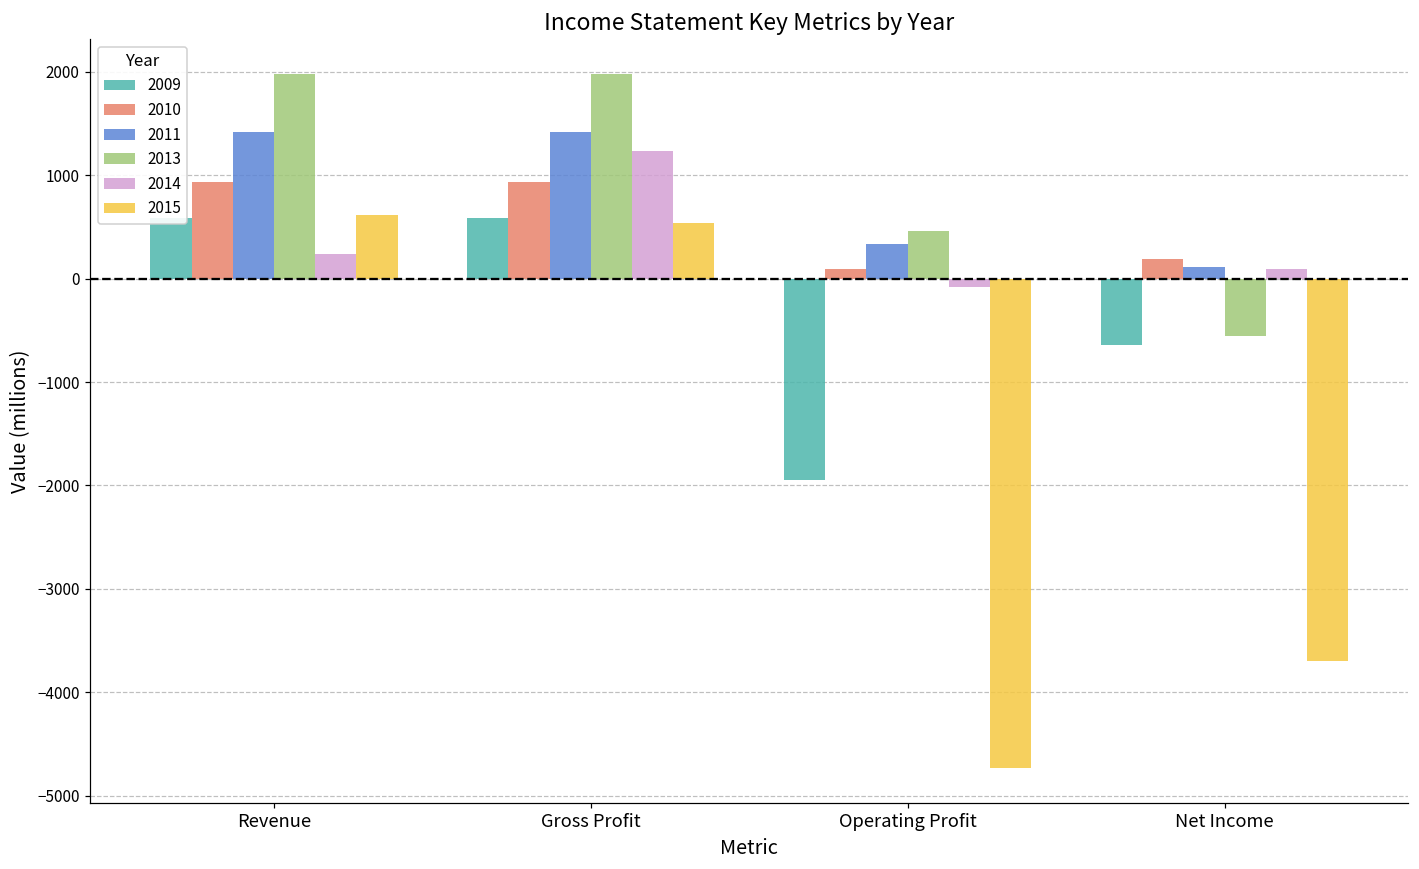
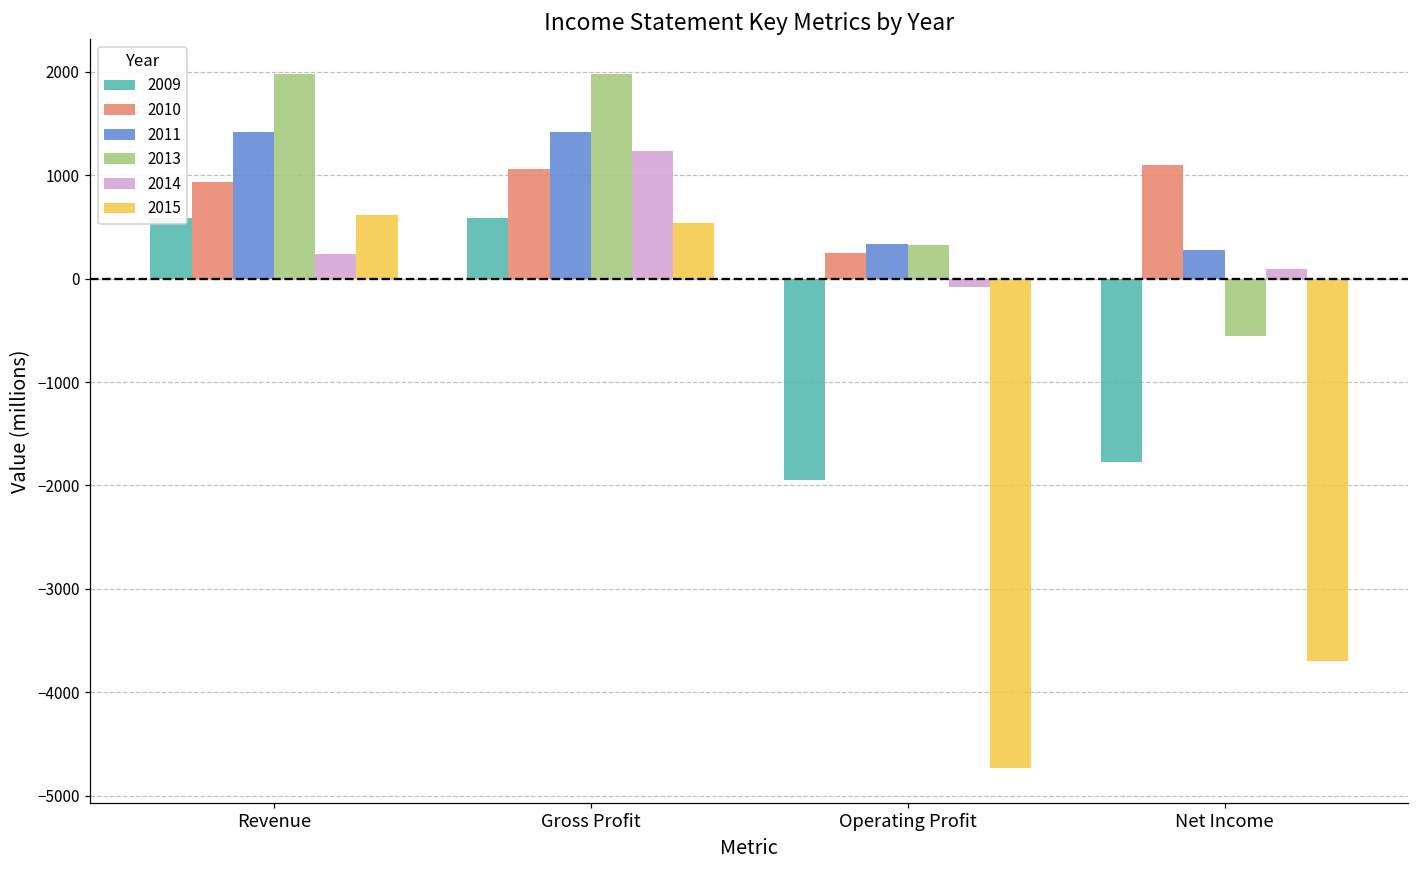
2010, Gross Profit: 900 -> 1100
2010, Operating Profit: 100 -> 200
2013, Operating Profit: 500 -> 300
2009, Net Income: -600 -> -1800
2010, Net Income: 200 -> 1100
2011, Net Income: 100 -> 300
